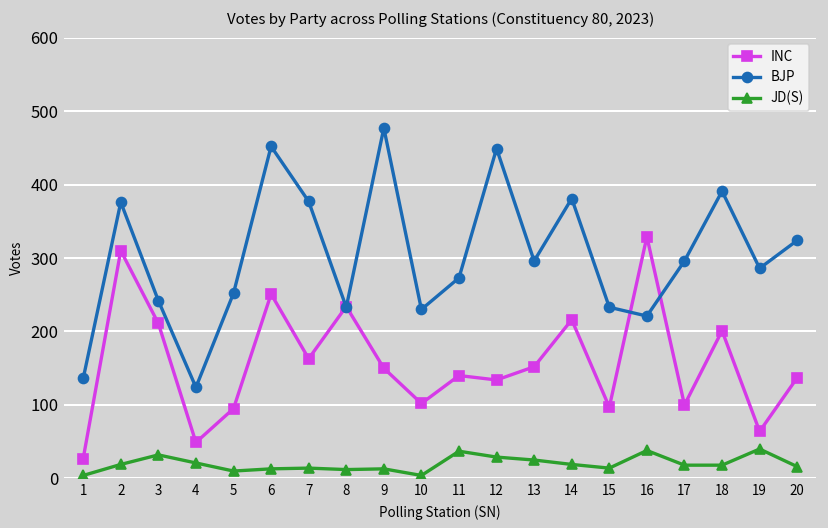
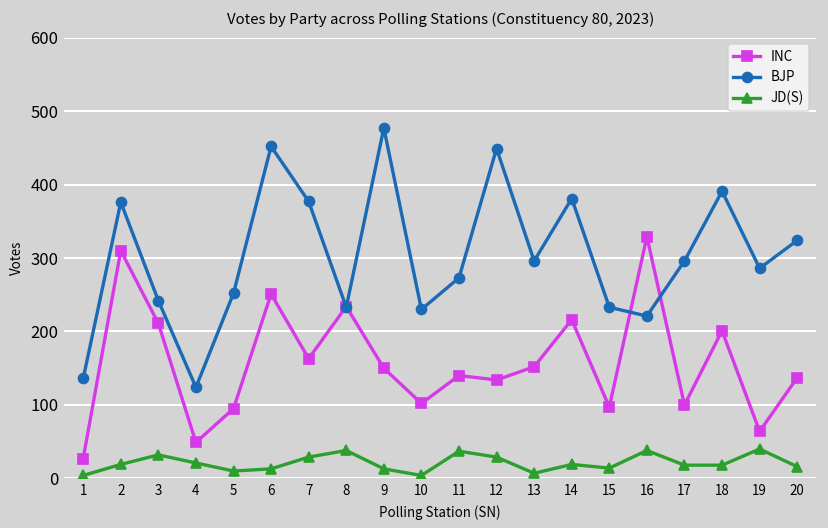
JD(S), 7: 10 -> 30
JD(S), 8: 10 -> 40
JD(S), 13: 30 -> 10
